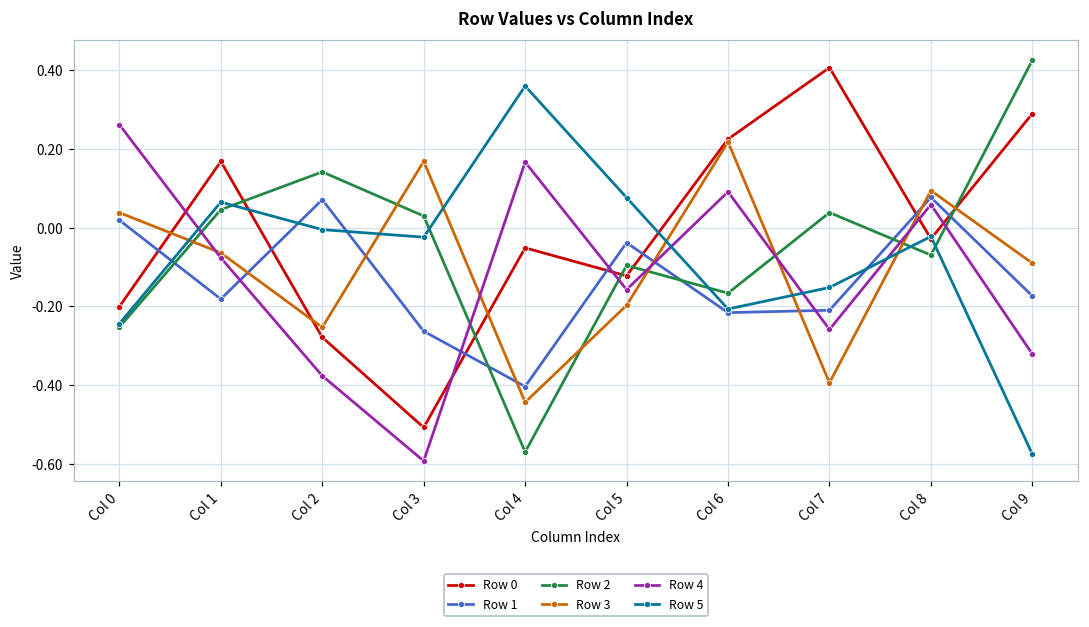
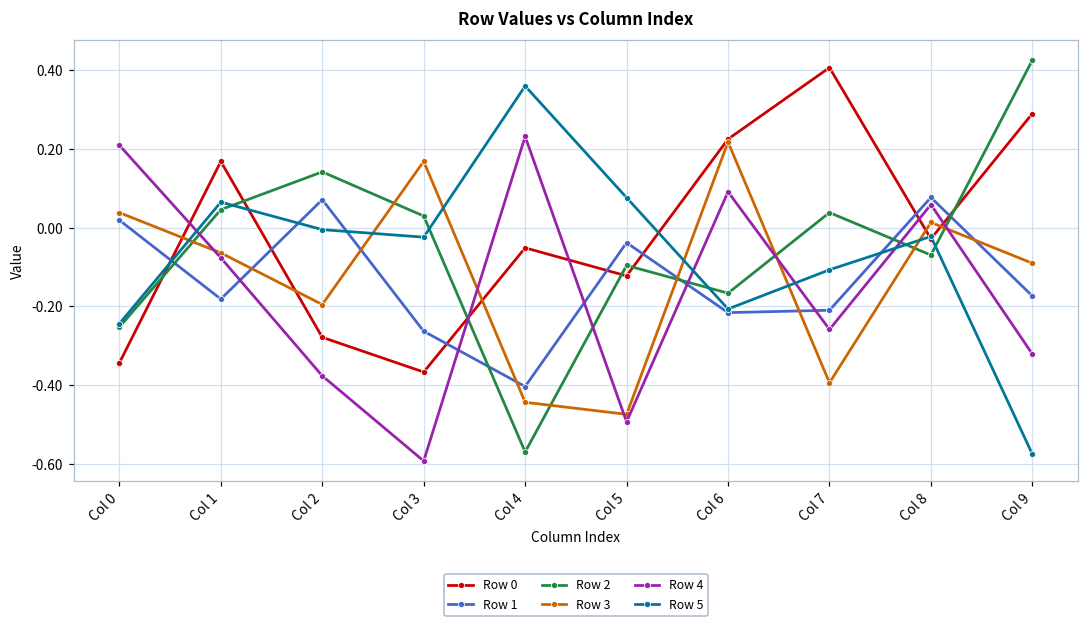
Row 0, Col 0: -0.20 -> -0.34
Row 4, Col 0: 0.26 -> 0.21
Row 3, Col 2: -0.25 -> -0.20
Row 0, Col 3: -0.51 -> -0.37
Row 4, Col 4: 0.17 -> 0.23
Row 3, Col 5: -0.20 -> -0.47
Row 4, Col 5: -0.16 -> -0.49
Row 5, Col 7: -0.15 -> -0.11
Row 3, Col 8: 0.09 -> 0.01
